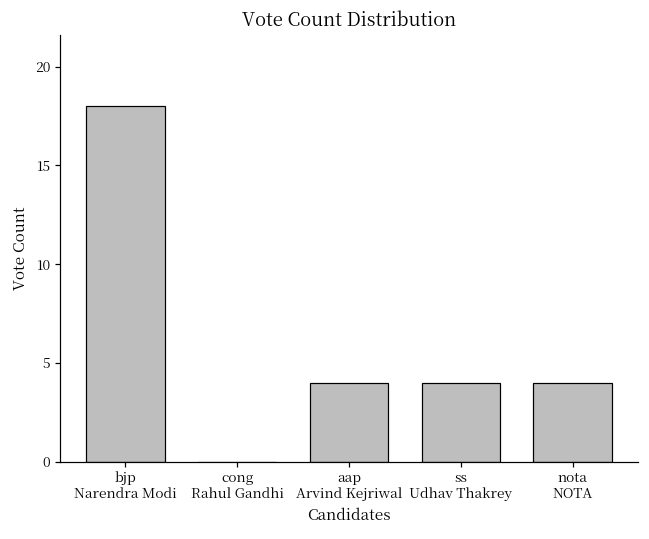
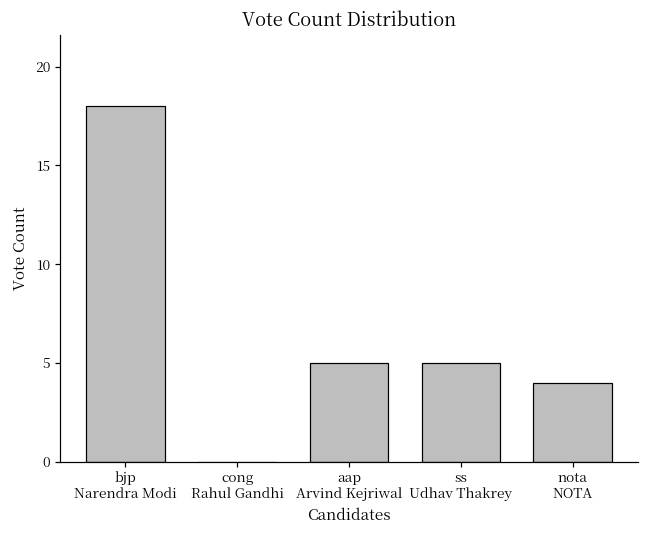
aap Arvind Kejriwal: 4 -> 5
ss Udhav Thakrey: 4 -> 5
